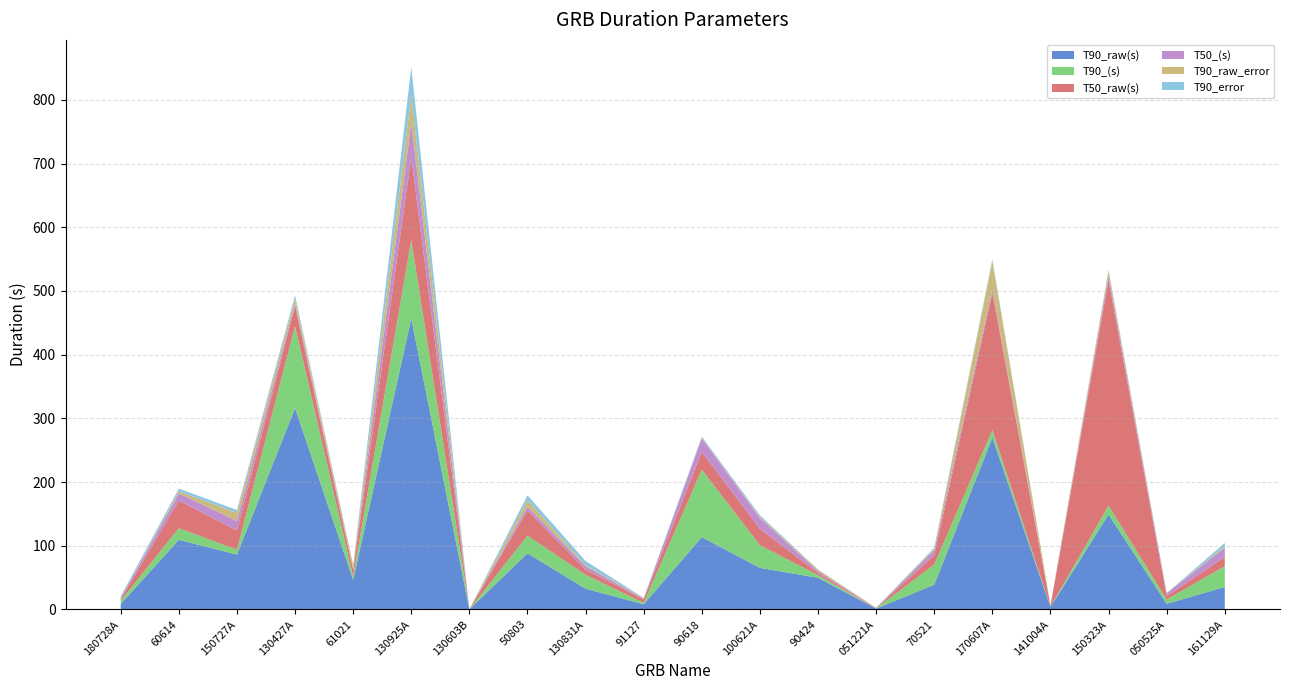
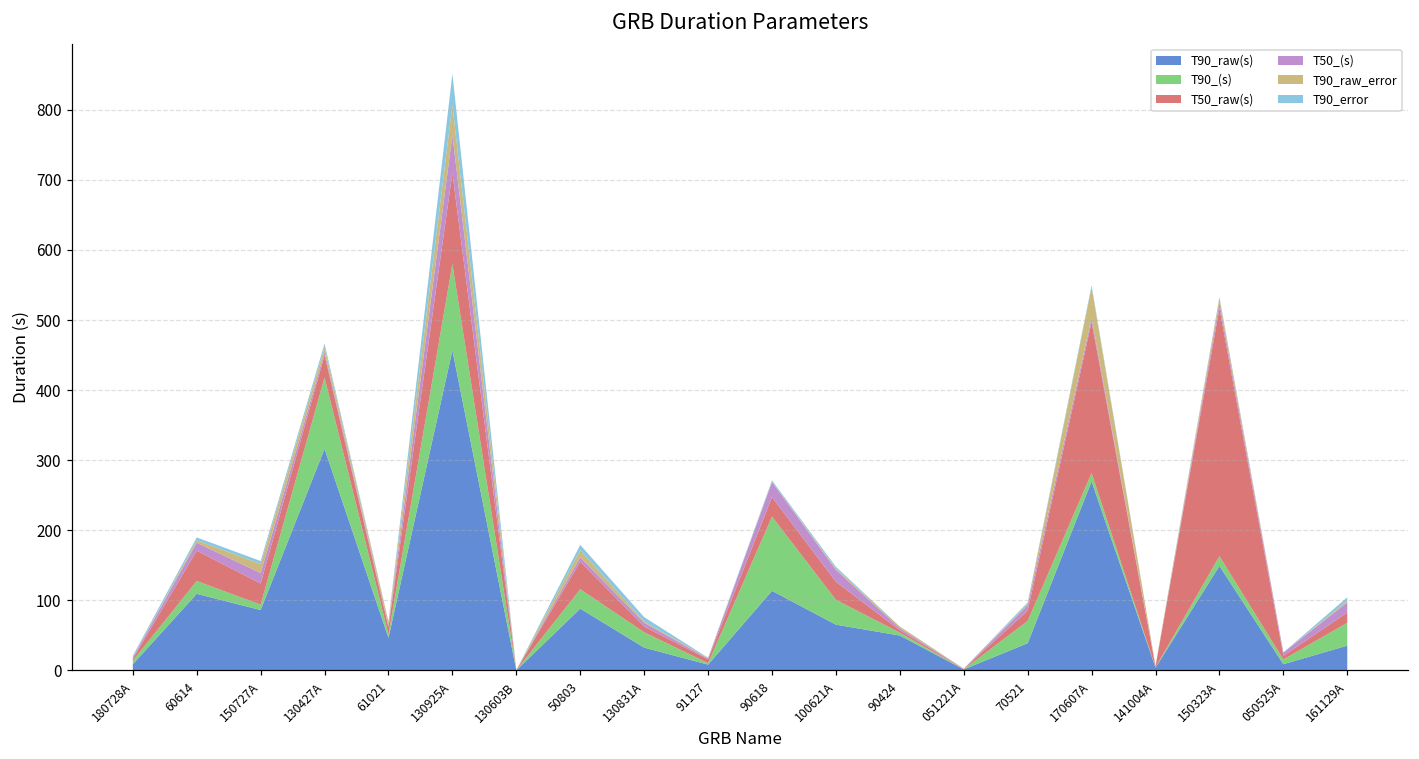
T90_(s), 130427A: 130 -> 100
